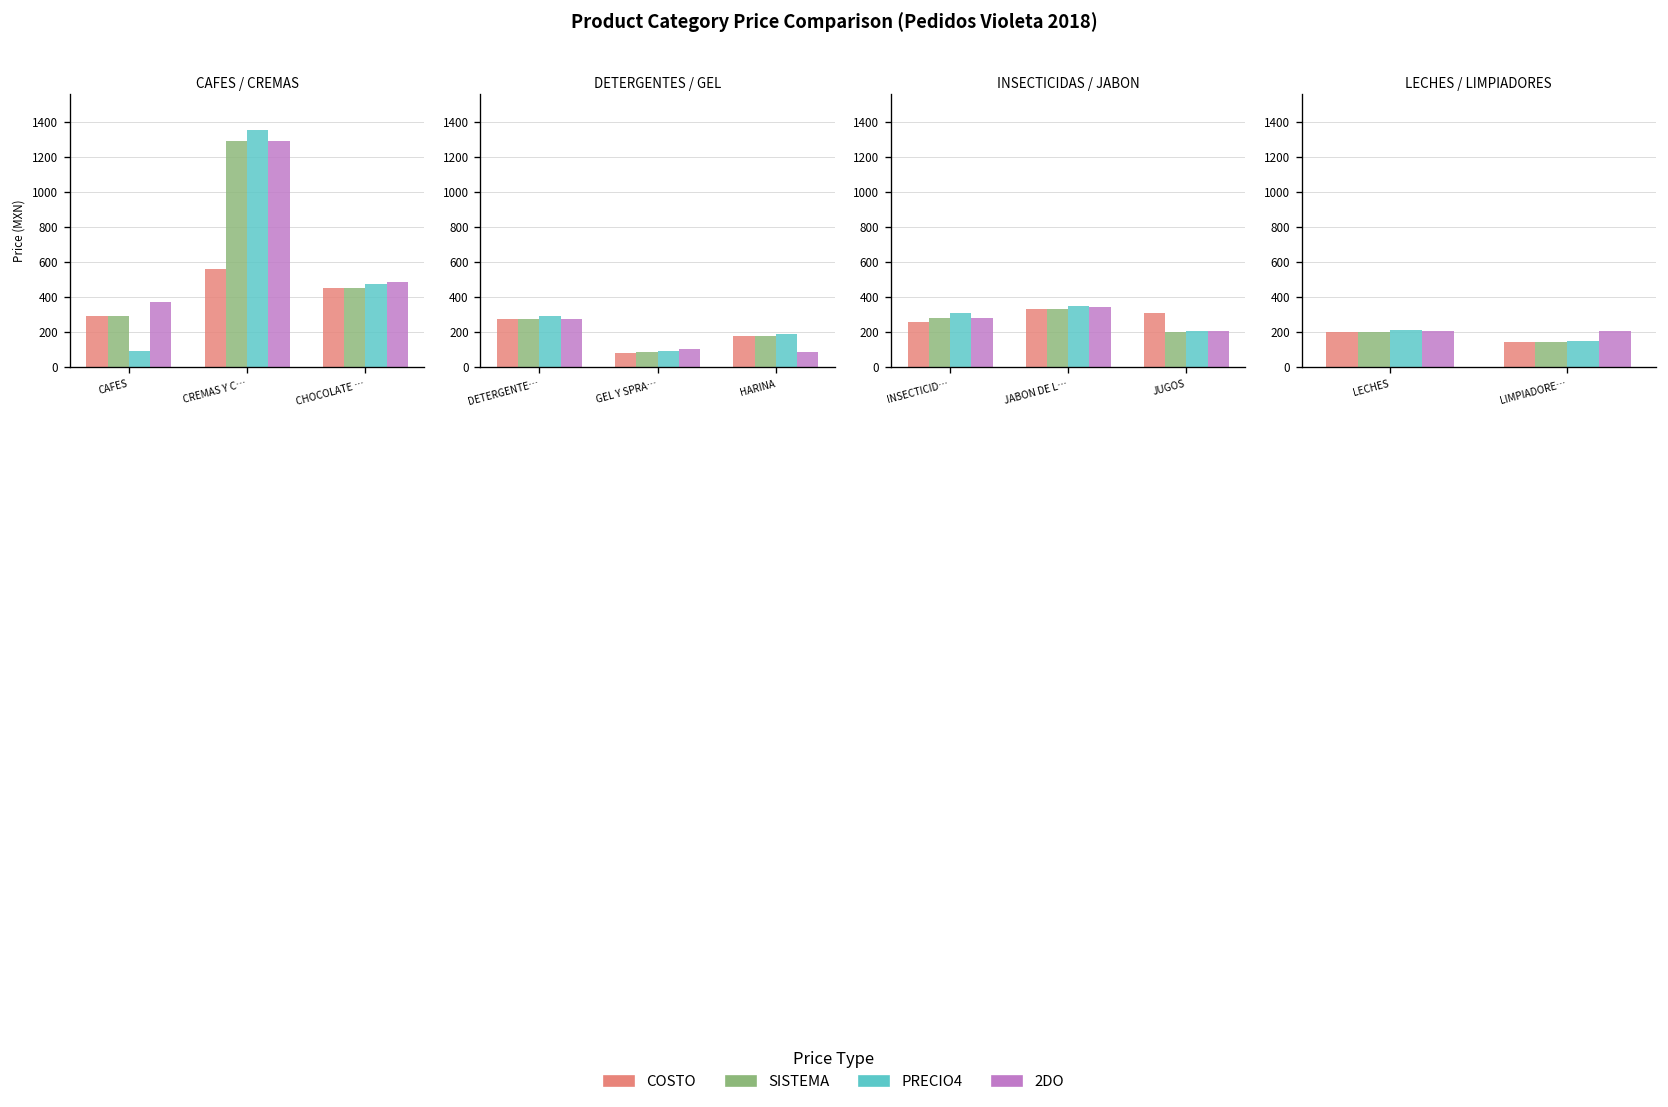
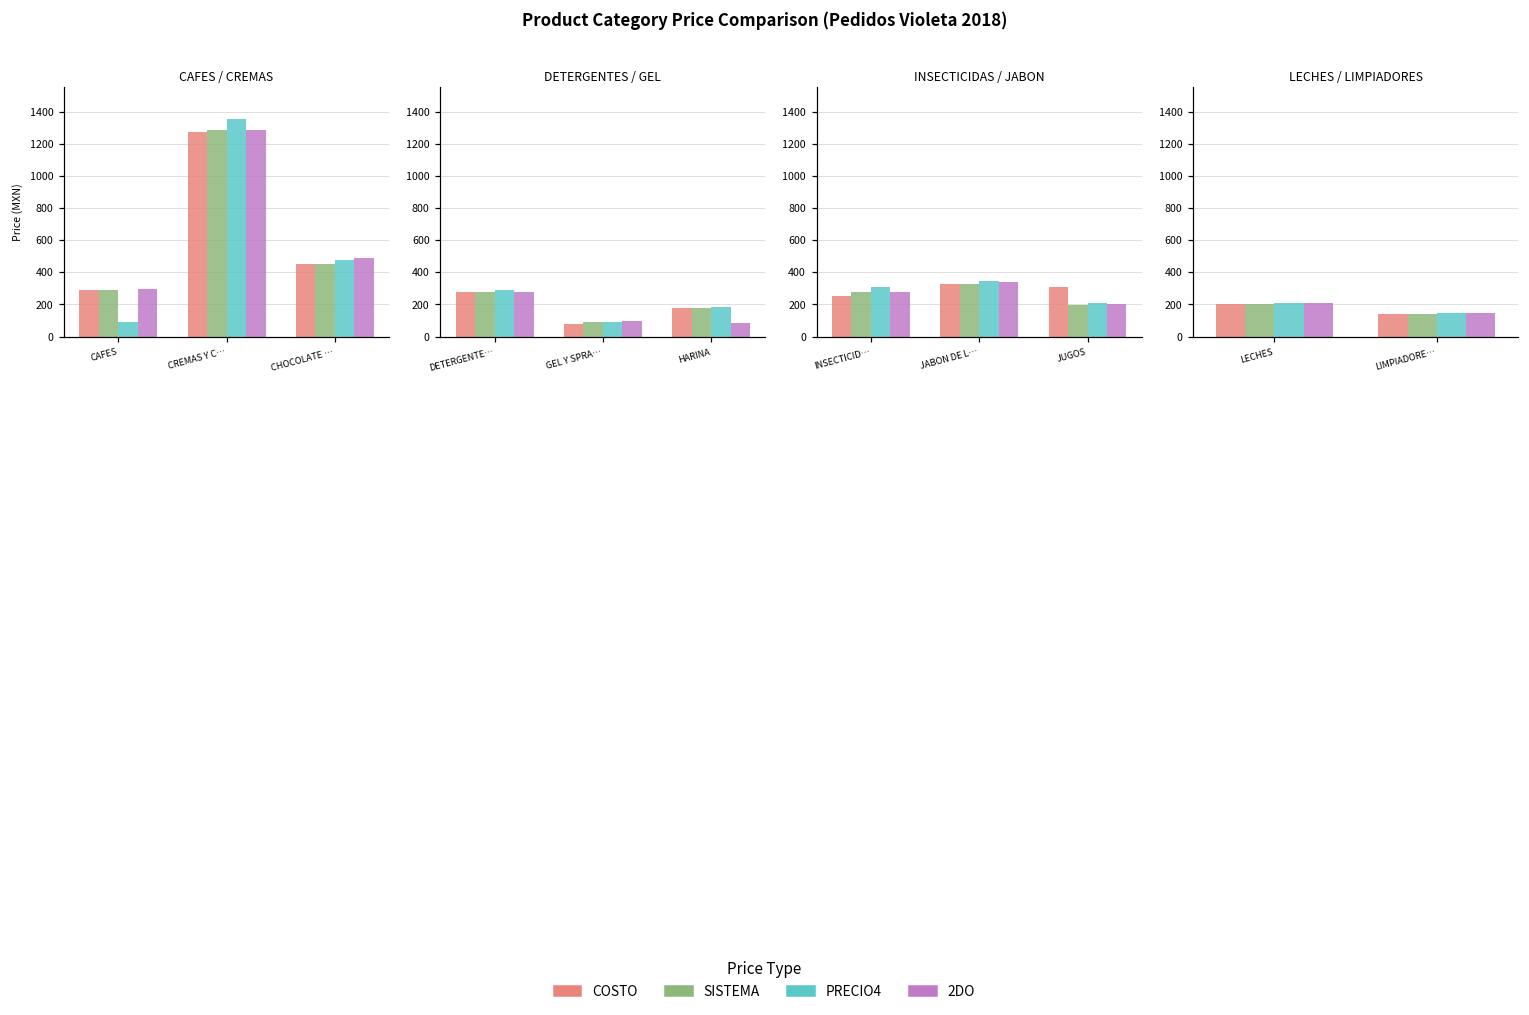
CAFES / CREMAS, 2DO, CAFES: 370 -> 300
CAFES / CREMAS, COSTO, CREMAS Y C…: 560 -> 1280
LECHES / LIMPIADORES, 2DO, LIMPIADORE…: 200 -> 150
